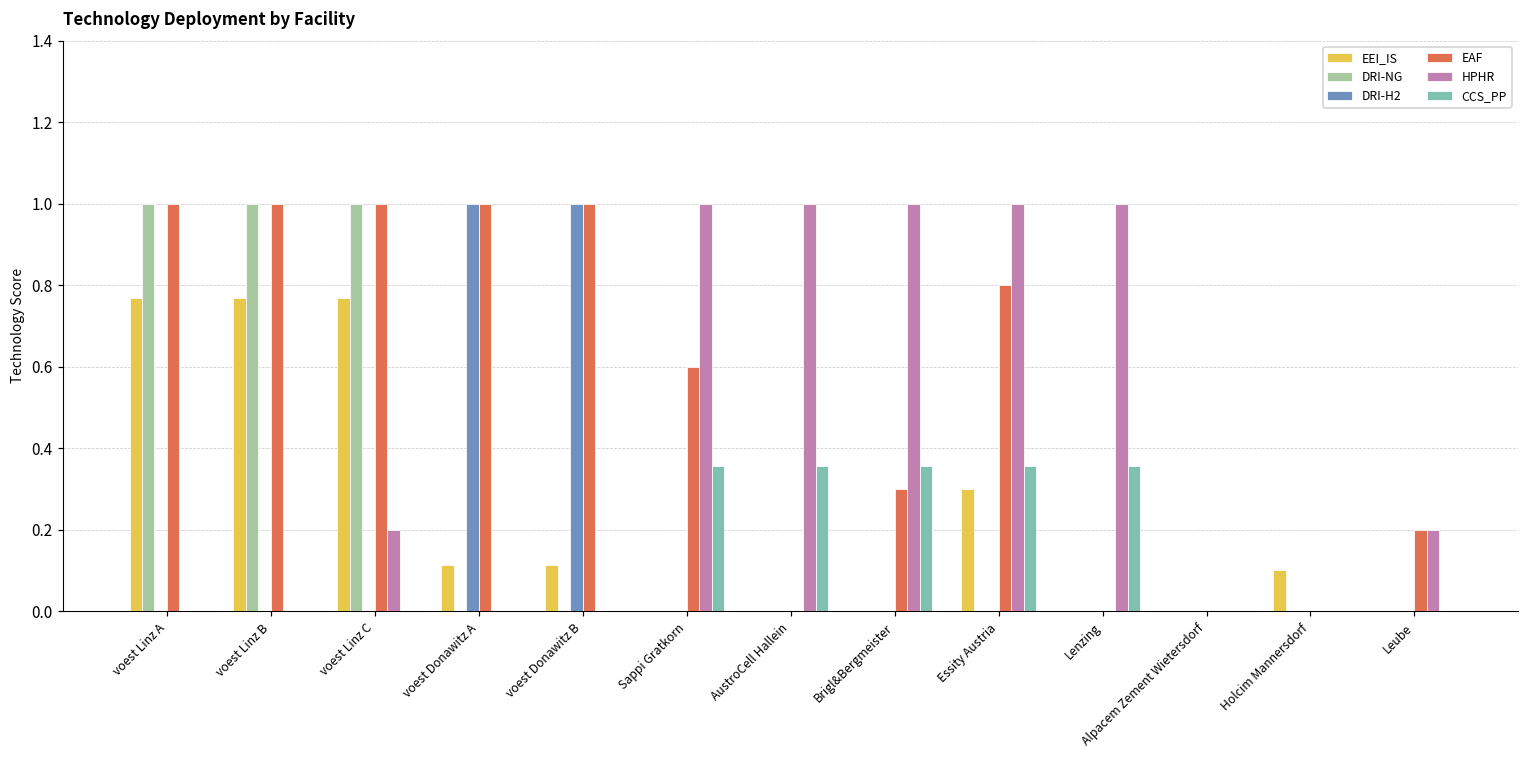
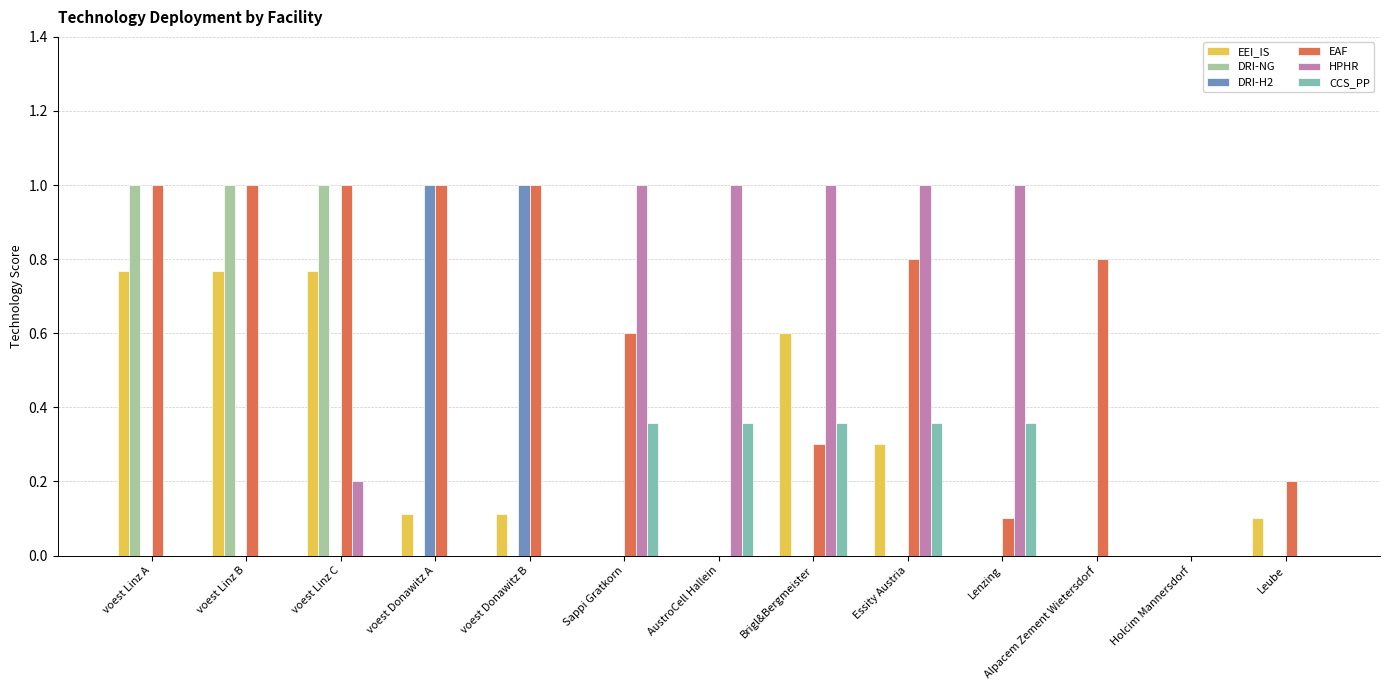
EEI_IS, Brigl&Bergmeister: 0.0 -> 0.6
EAF, Lenzing: 0.0 -> 0.1
EAF, Alpacem Zement Wietersdorf: 0.0 -> 0.8
EEI_IS, Holcim Mannersdorf: 0.1 -> 0.0
EEI_IS, Leube: 0.0 -> 0.1
HPHR, Leube: 0.2 -> 0.0
